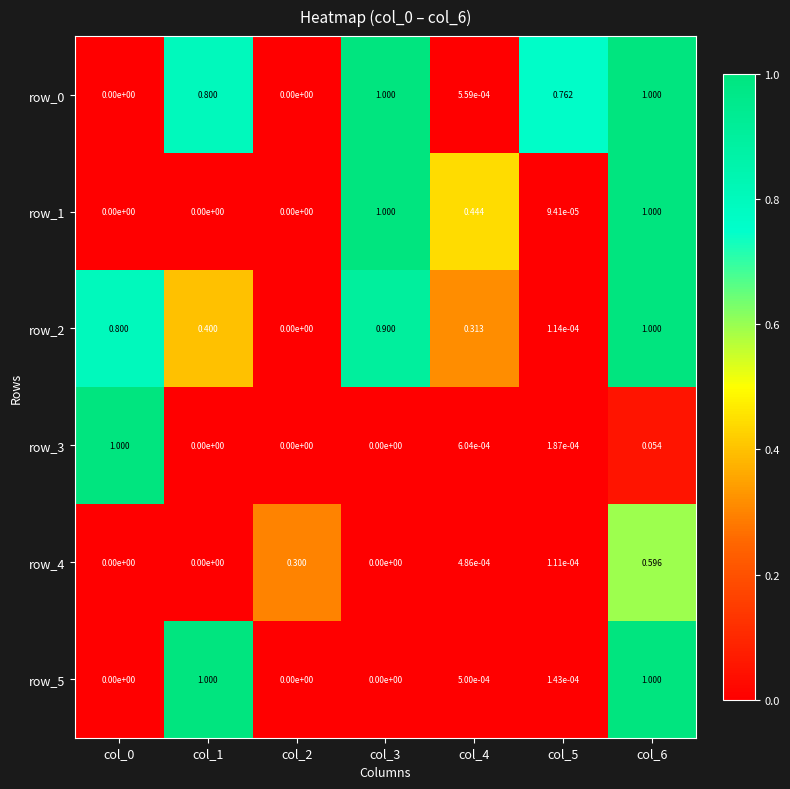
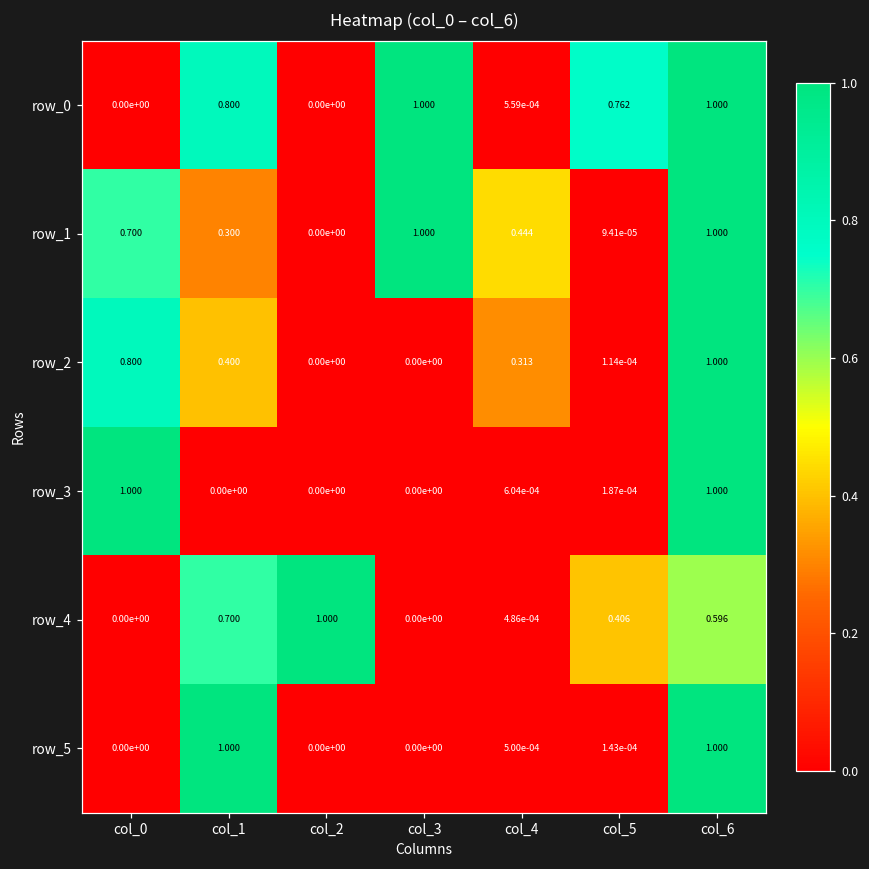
row_1, col_0: 0.00e+00 -> 0.700
row_1, col_1: 0.00e+00 -> 0.300
row_2, col_3: 0.900 -> 0.00e+00
row_3, col_6: 0.054 -> 1.000
row_4, col_1: 0.00e+00 -> 0.700
row_4, col_2: 0.300 -> 1.000
row_4, col_5: 1.11e-04 -> 0.406
